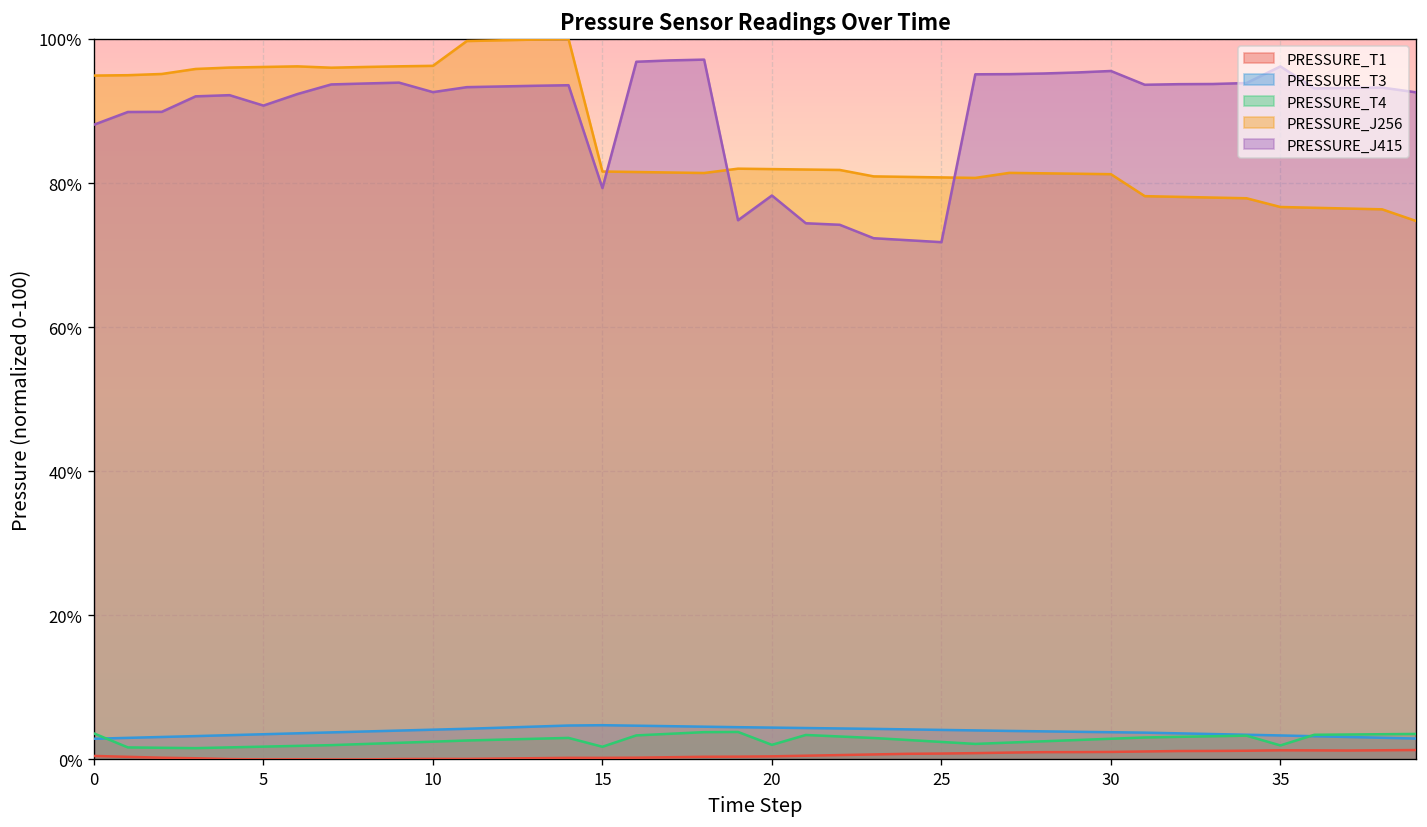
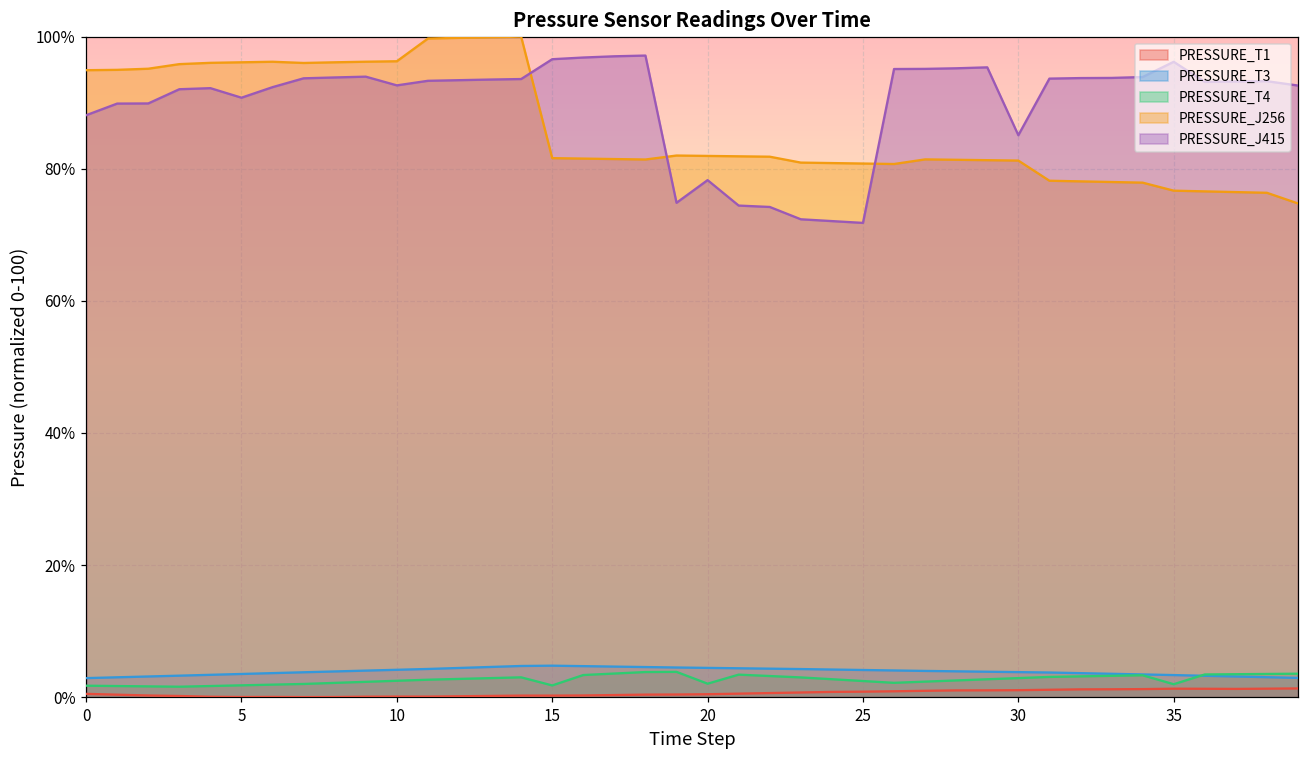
PRESSURE_T4, 0: 4% -> 2%
PRESSURE_J415, 15: 79% -> 97%
PRESSURE_J415, 30: 96% -> 85%
